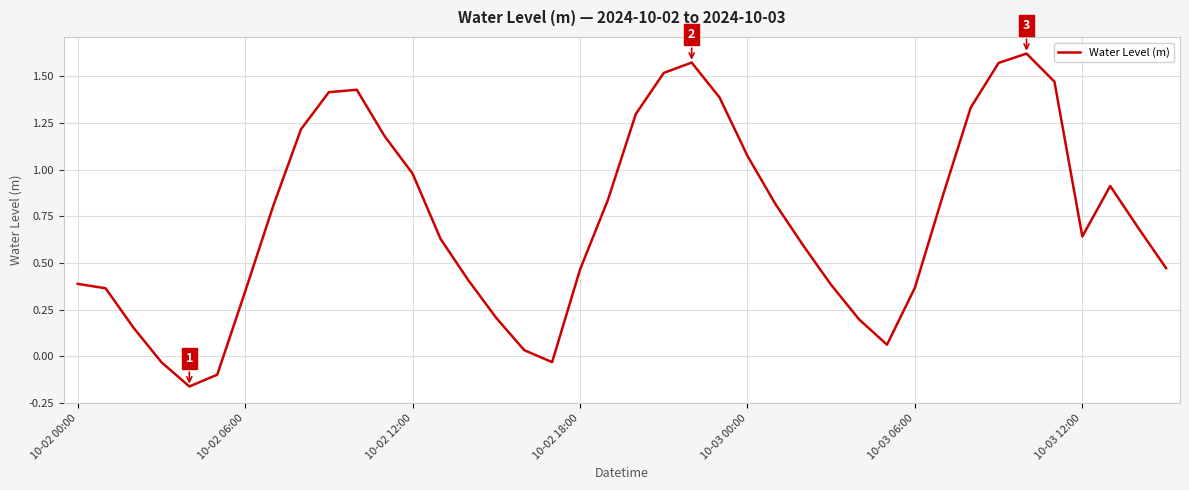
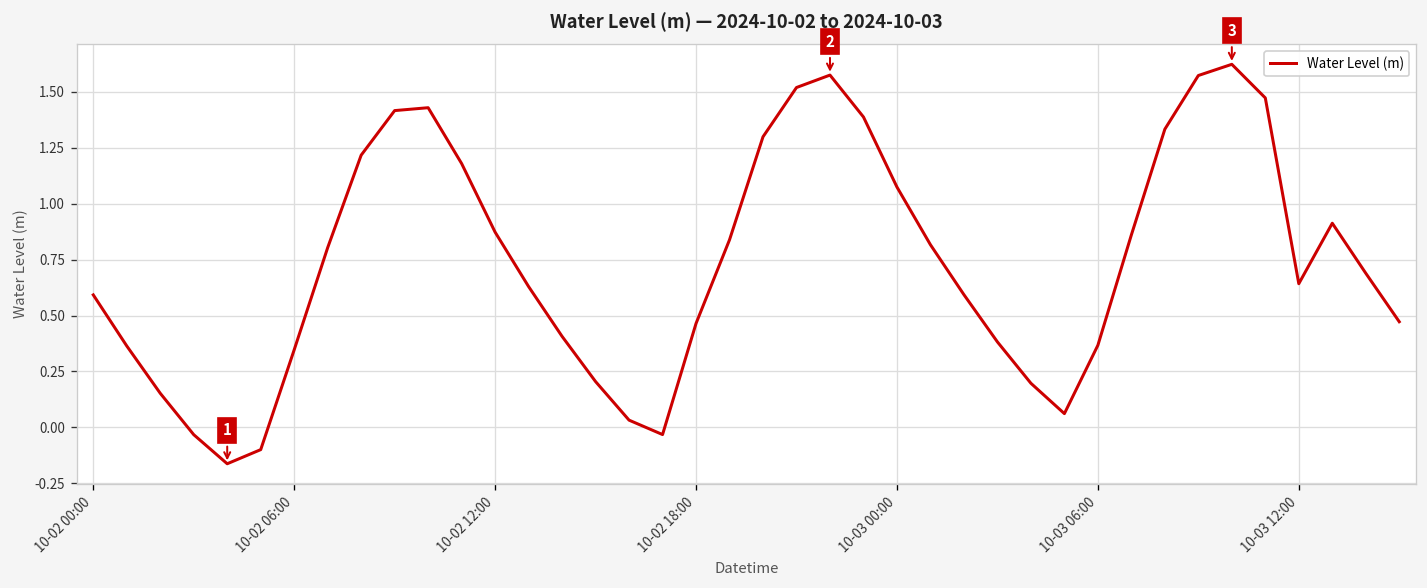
10-02 00:00: 0.39 -> 0.59
10-02 12:00: 0.98 -> 0.87
